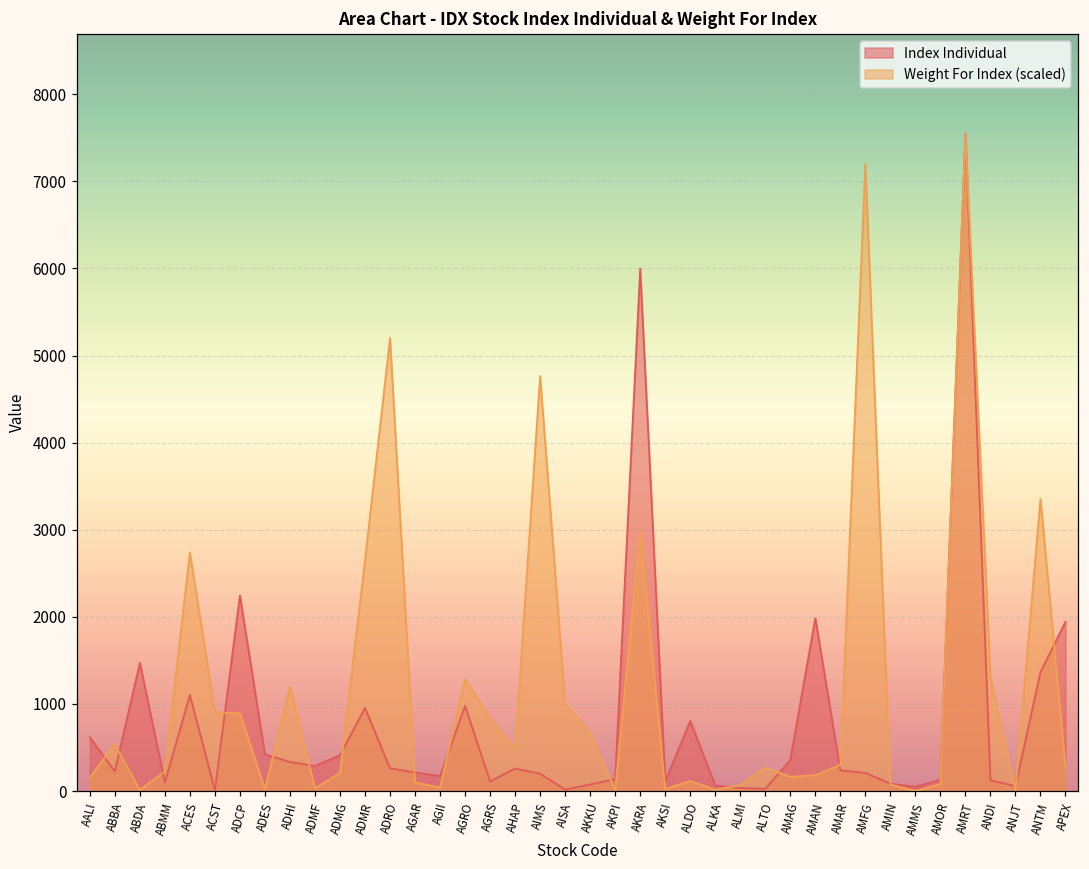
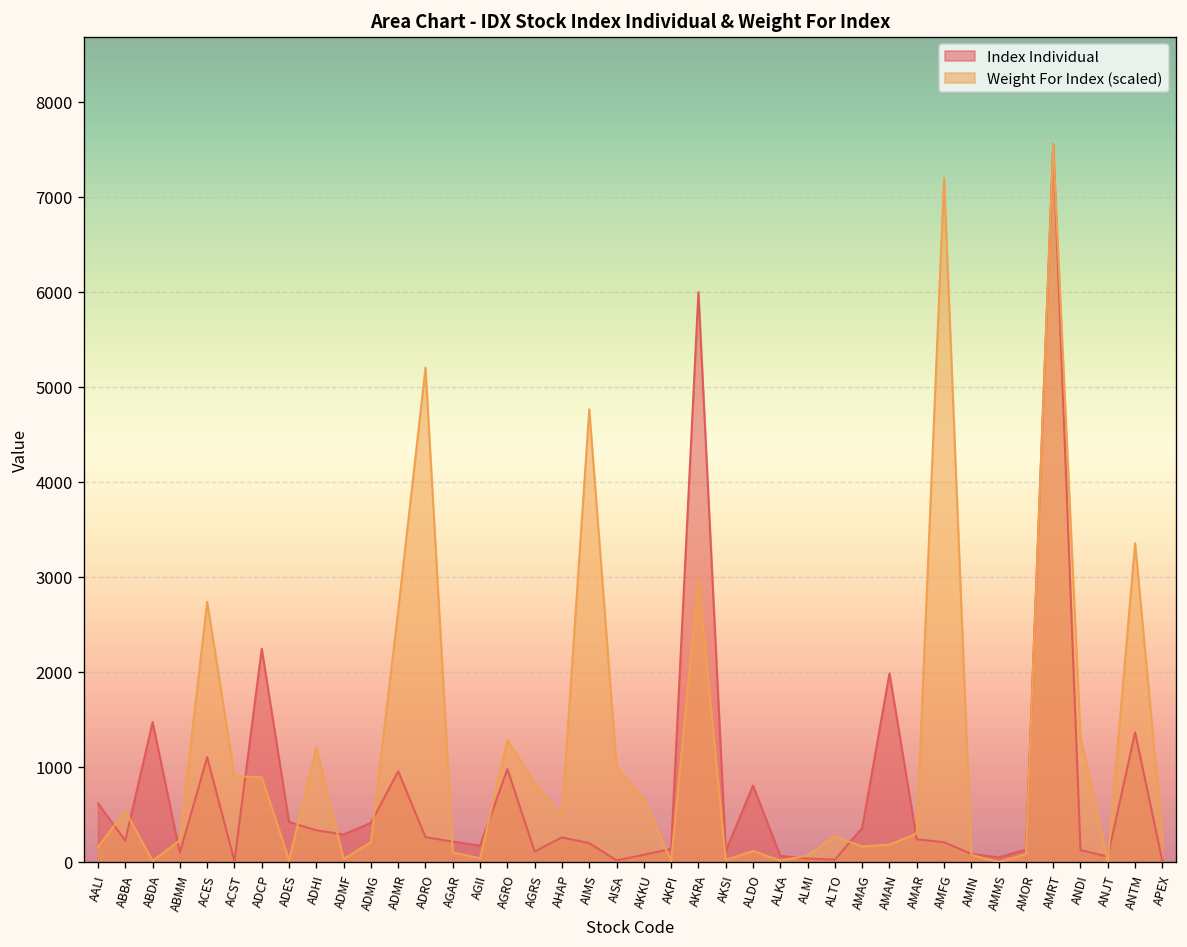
Index Individual, APEX: 1900 -> 0
